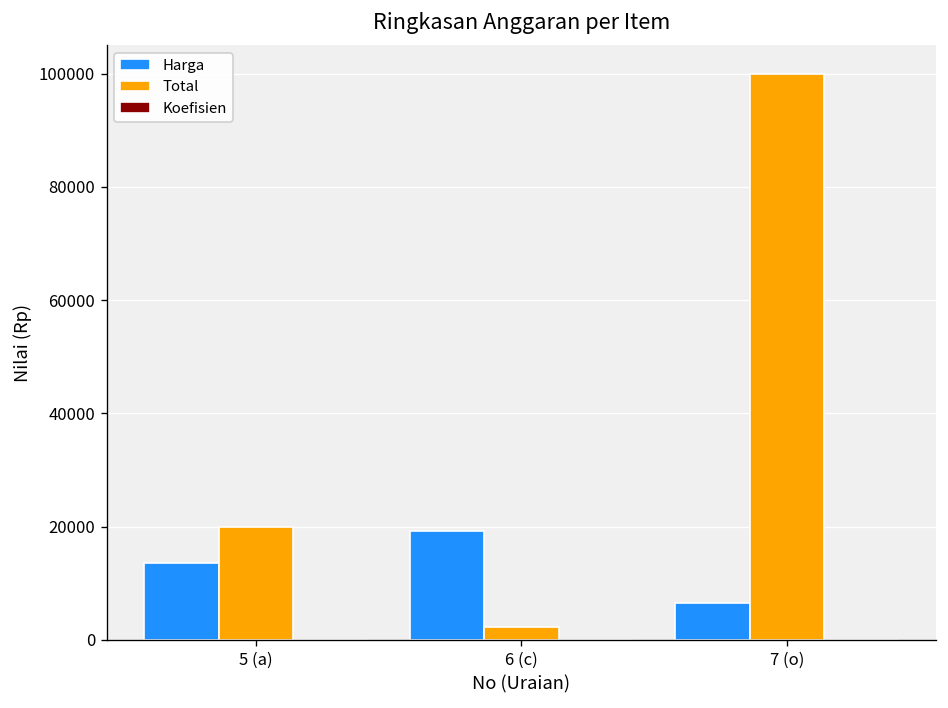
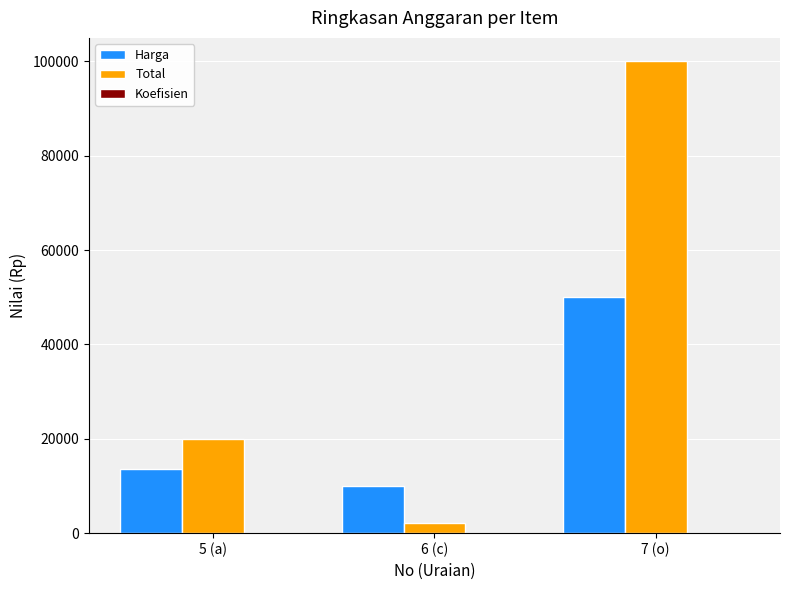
Harga, 6 (c): 19000 -> 10000
Harga, 7 (o): 6000 -> 50000
